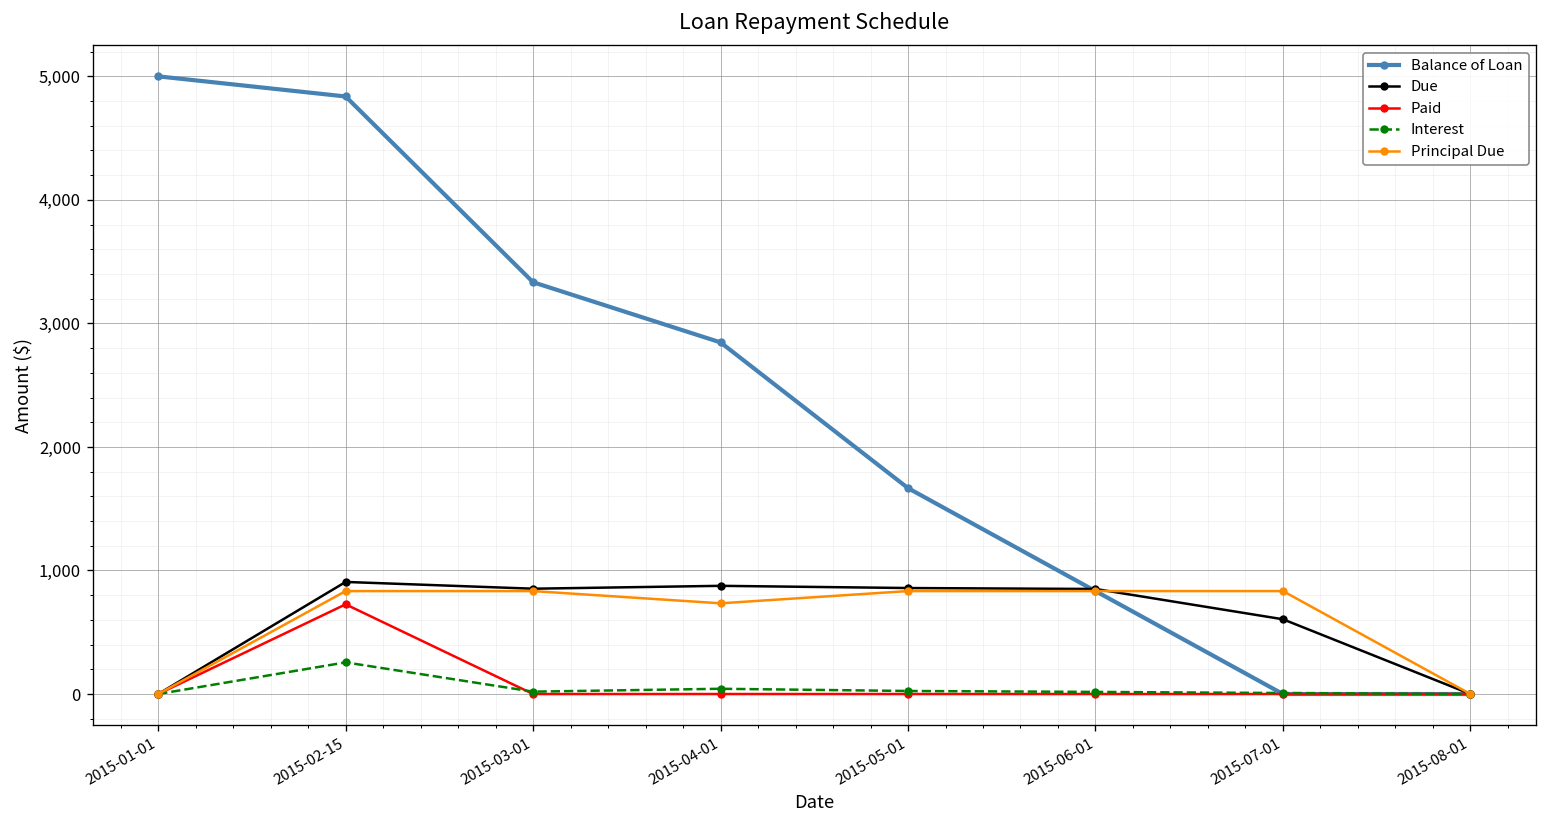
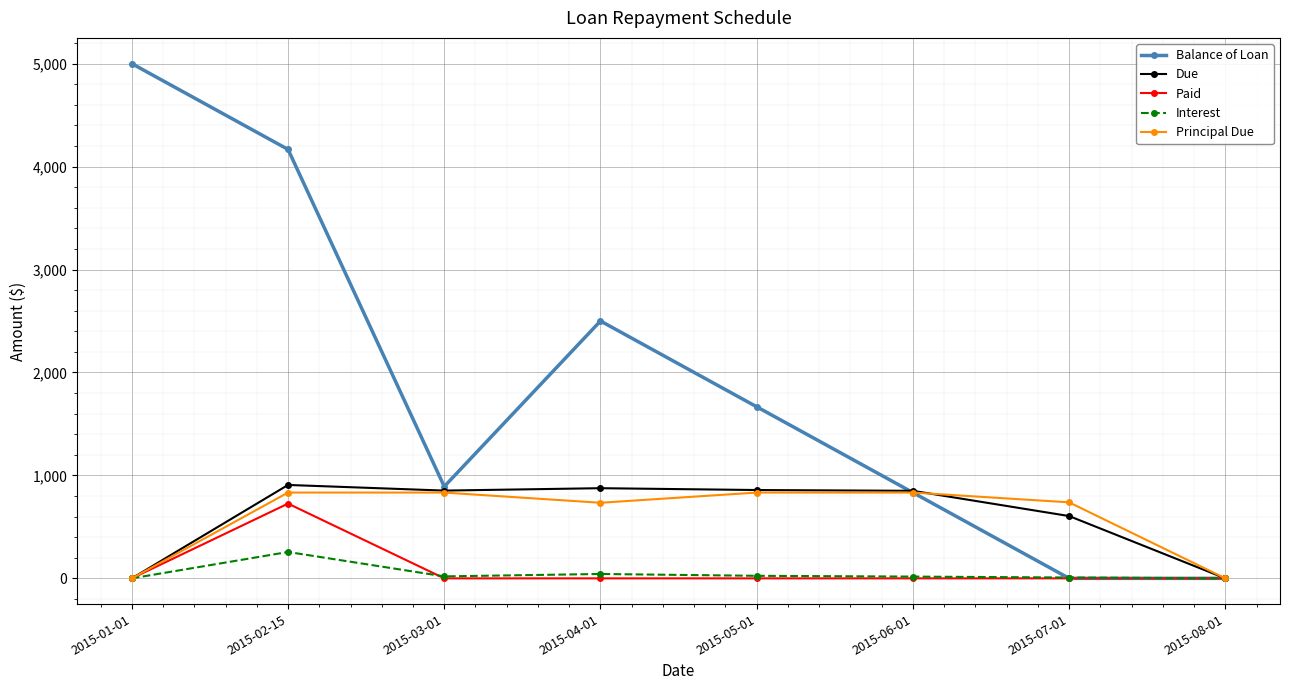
Balance of Loan, 2015-02-15: 4,840 -> 4,170
Balance of Loan, 2015-03-01: 3,330 -> 890
Balance of Loan, 2015-04-01: 2,850 -> 2,500
Principal Due, 2015-07-01: 830 -> 740
